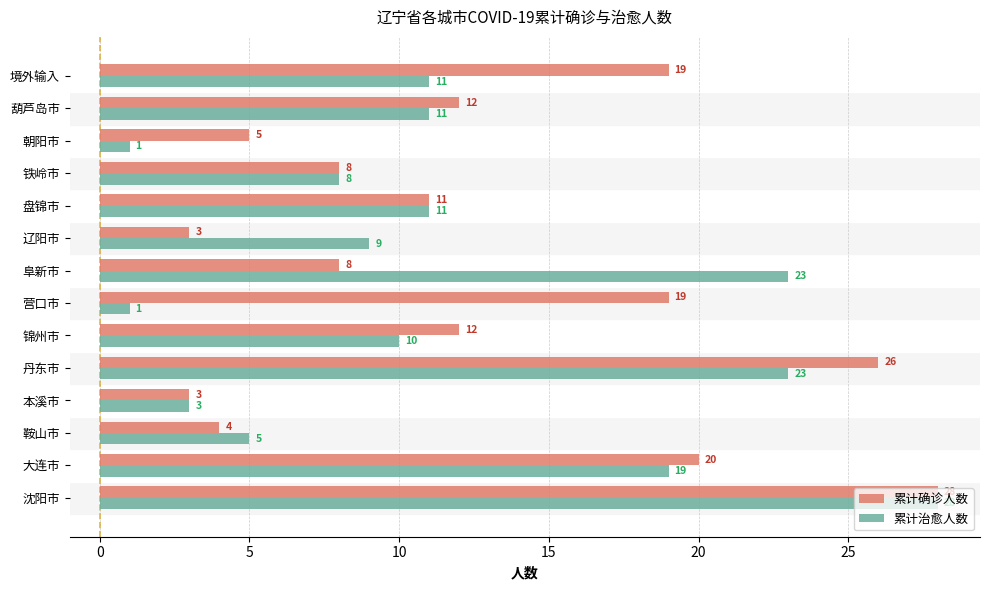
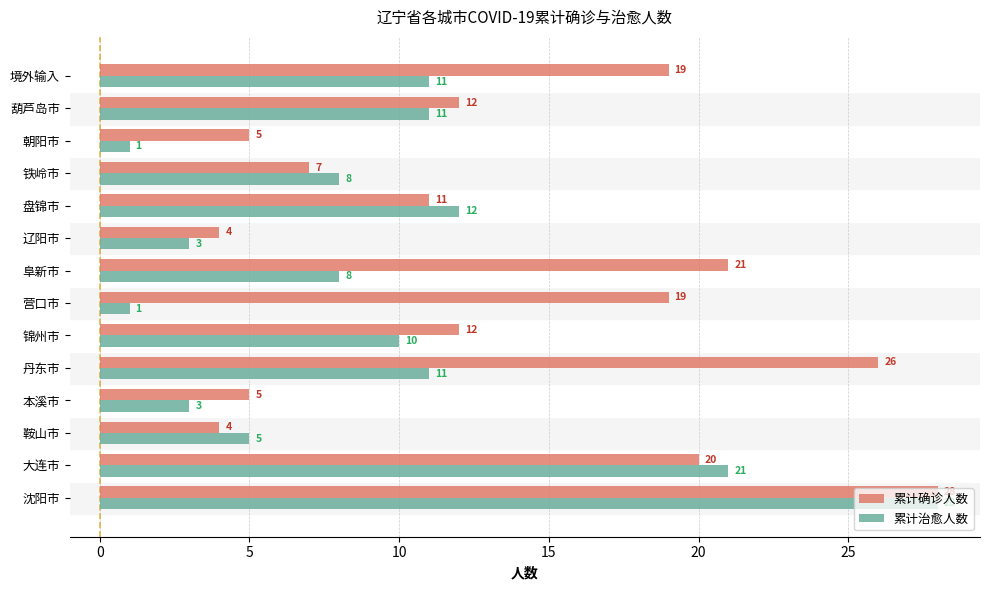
累计确诊人数, 铁岭市: 8 -> 7
累计治愈人数, 盘锦市: 11 -> 12
累计确诊人数, 辽阳市: 3 -> 4
累计治愈人数, 辽阳市: 9 -> 3
累计确诊人数, 阜新市: 8 -> 21
累计治愈人数, 阜新市: 23 -> 8
累计治愈人数, 丹东市: 23 -> 11
累计确诊人数, 本溪市: 3 -> 5
累计治愈人数, 大连市: 19 -> 21
